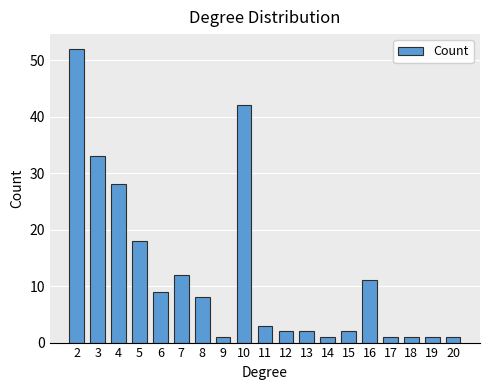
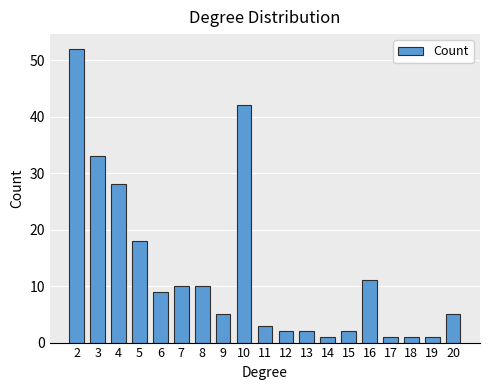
7: 12 -> 10
8: 8 -> 10
9: 1 -> 5
20: 1 -> 5
